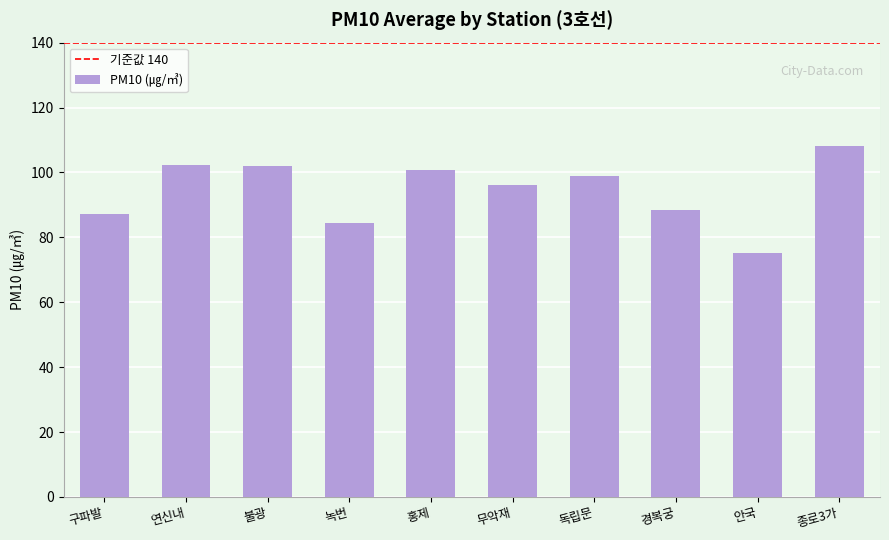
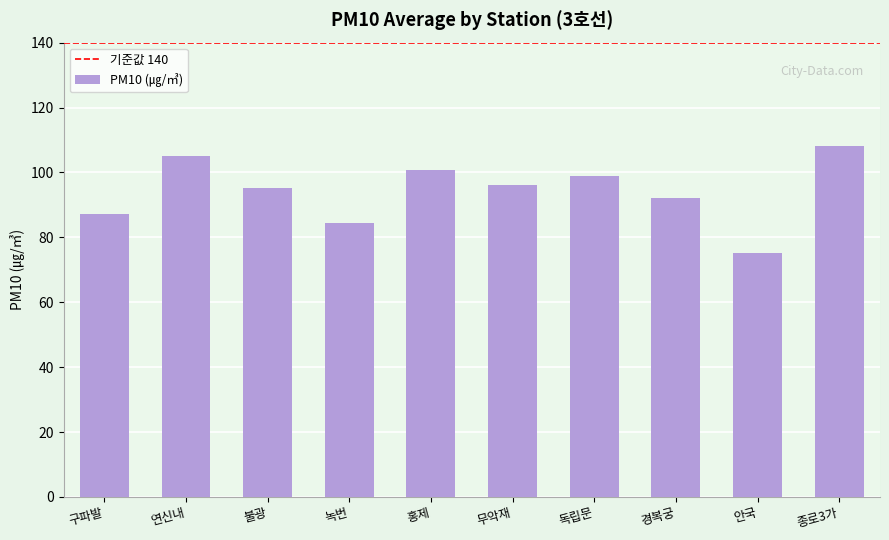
연신내: 102 -> 105
불광: 102 -> 95
경복궁: 88 -> 92
